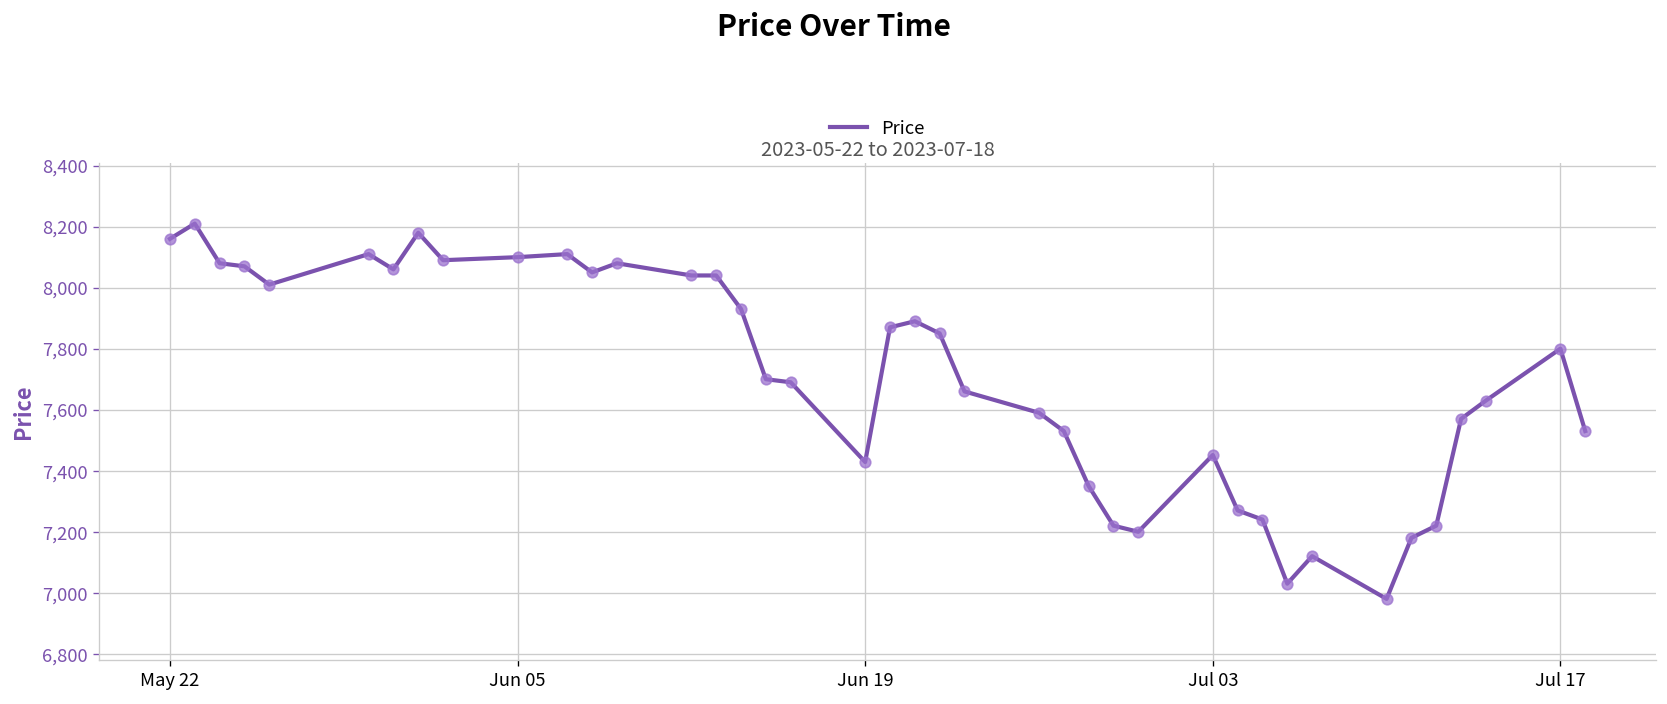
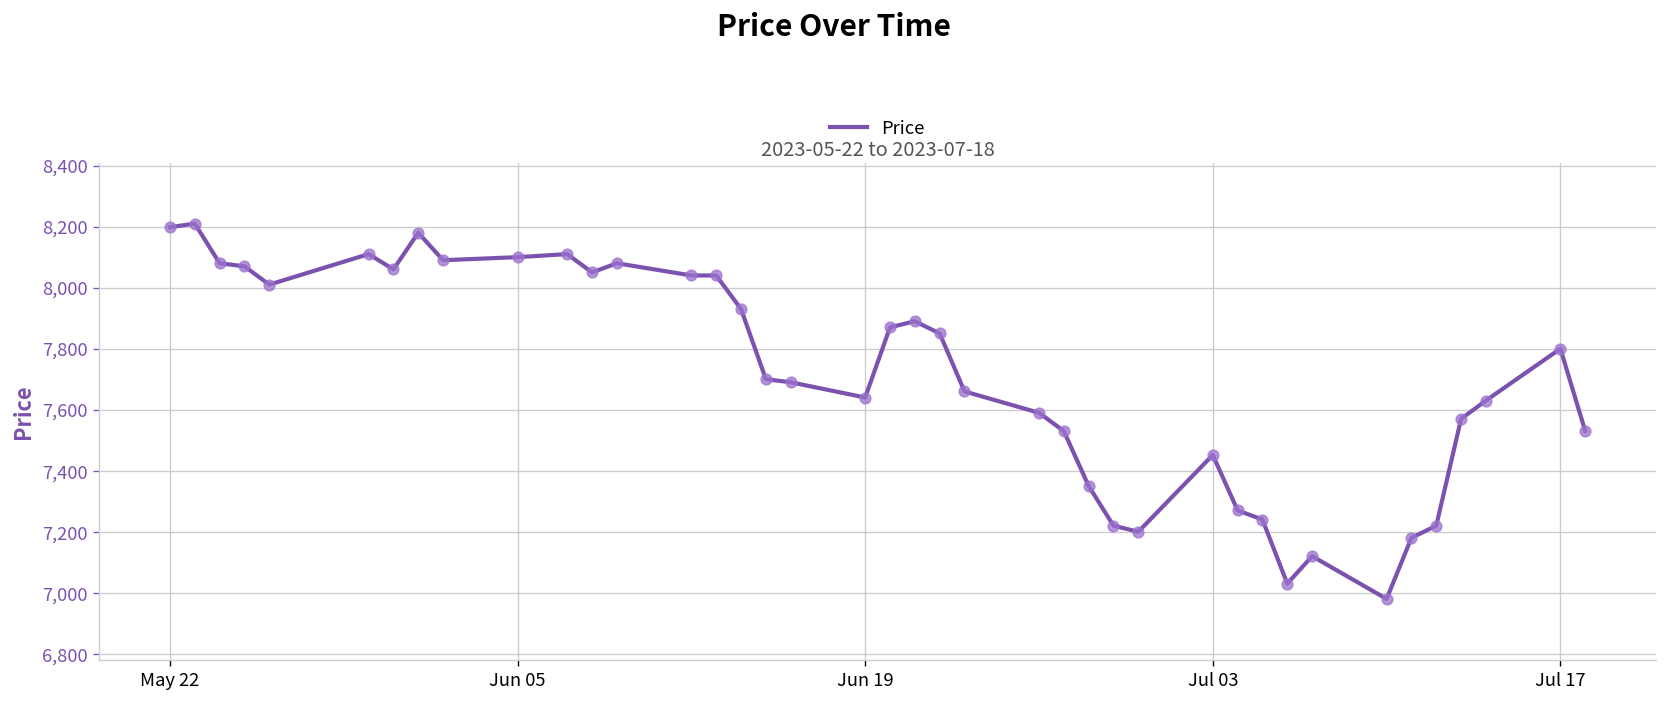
May 22: 8,160 -> 8,200
Jun 19: 7,430 -> 7,640
